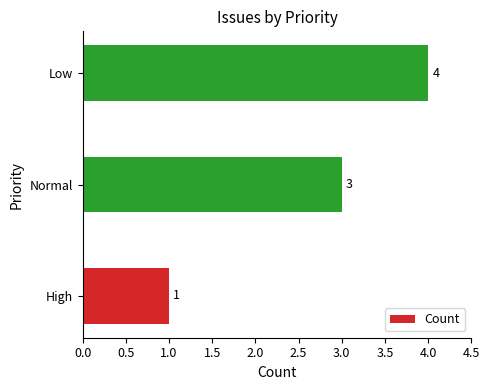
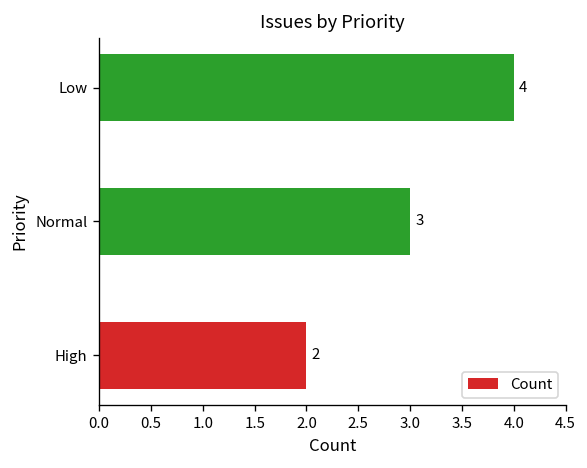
High: 1 -> 2
